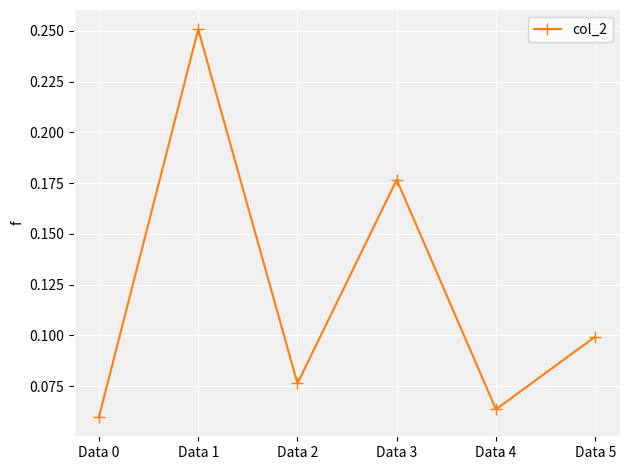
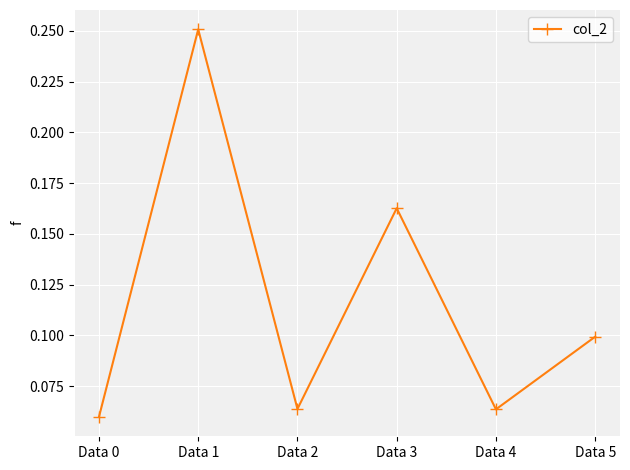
Data 2: 0.076 -> 0.064
Data 3: 0.177 -> 0.163
